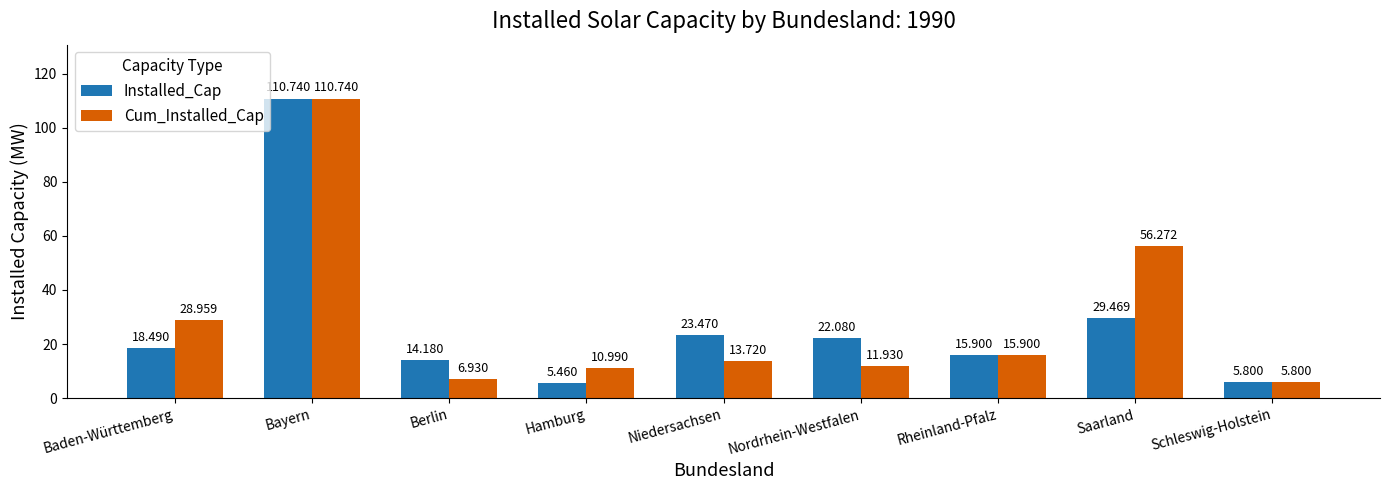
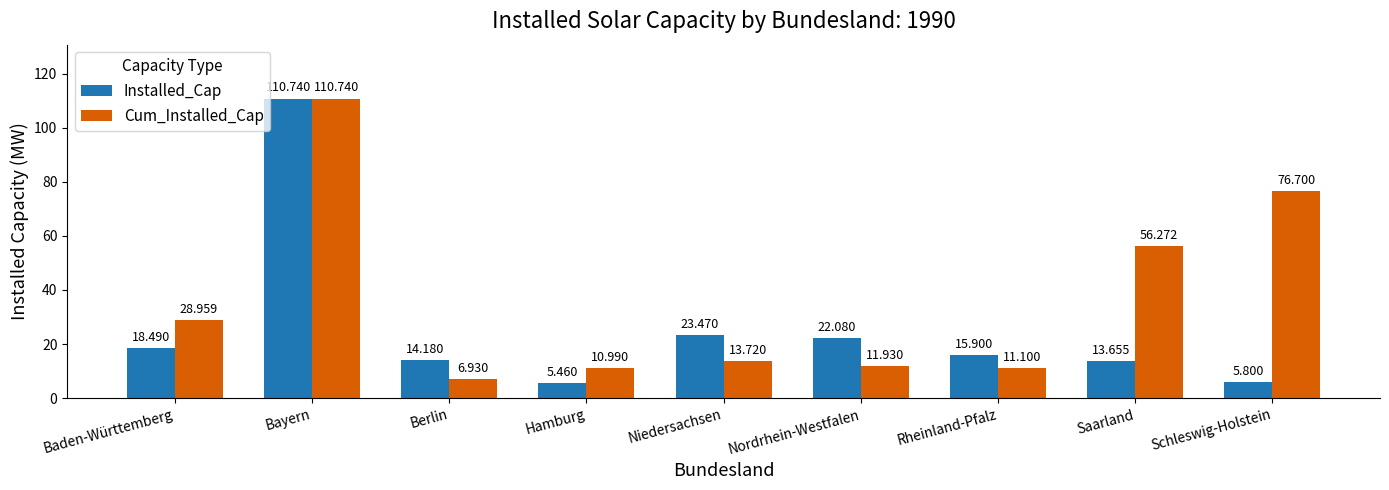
Cum_Installed_Cap, Rheinland-Pfalz: 15.900 -> 11.100
Installed_Cap, Saarland: 29.469 -> 13.655
Cum_Installed_Cap, Schleswig-Holstein: 5.800 -> 76.700
